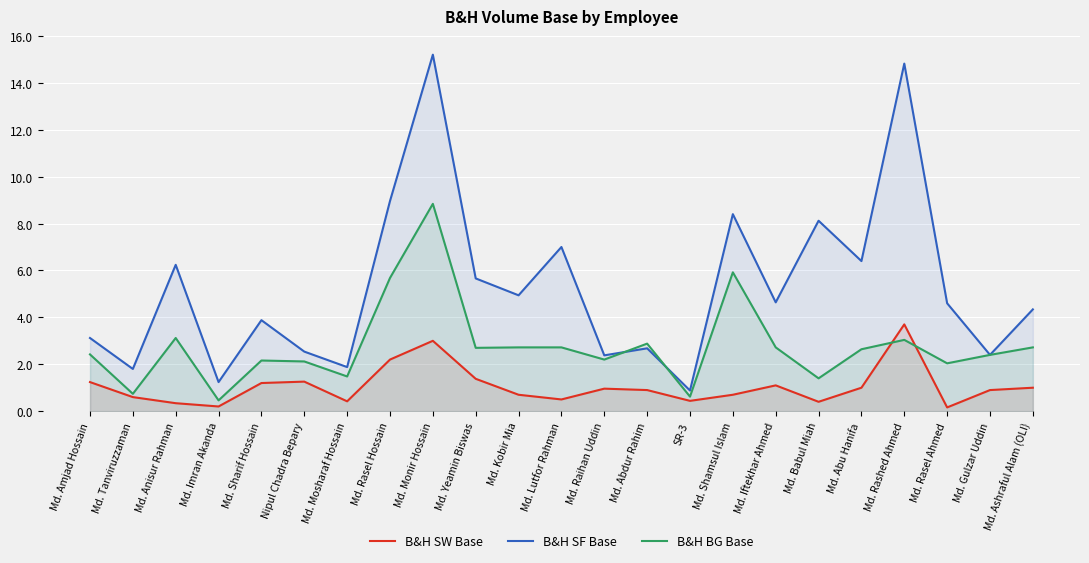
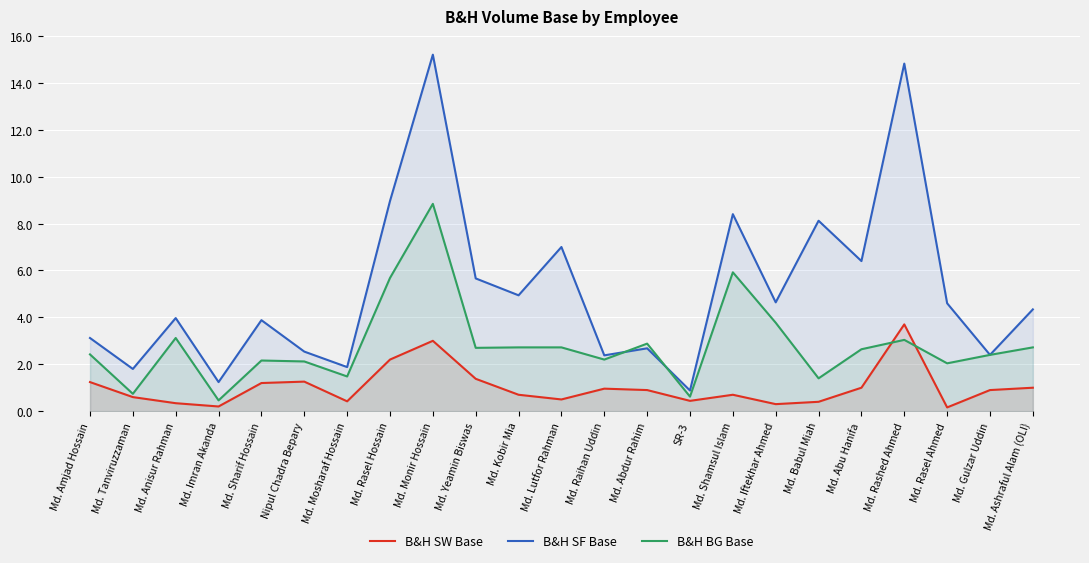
B&H SF Base, Md. Anisur Rahman: 6.2 -> 4.0
B&H SW Base, Md. Iftekhar Ahmed: 1.1 -> 0.3
B&H BG Base, Md. Iftekhar Ahmed: 2.7 -> 3.8
